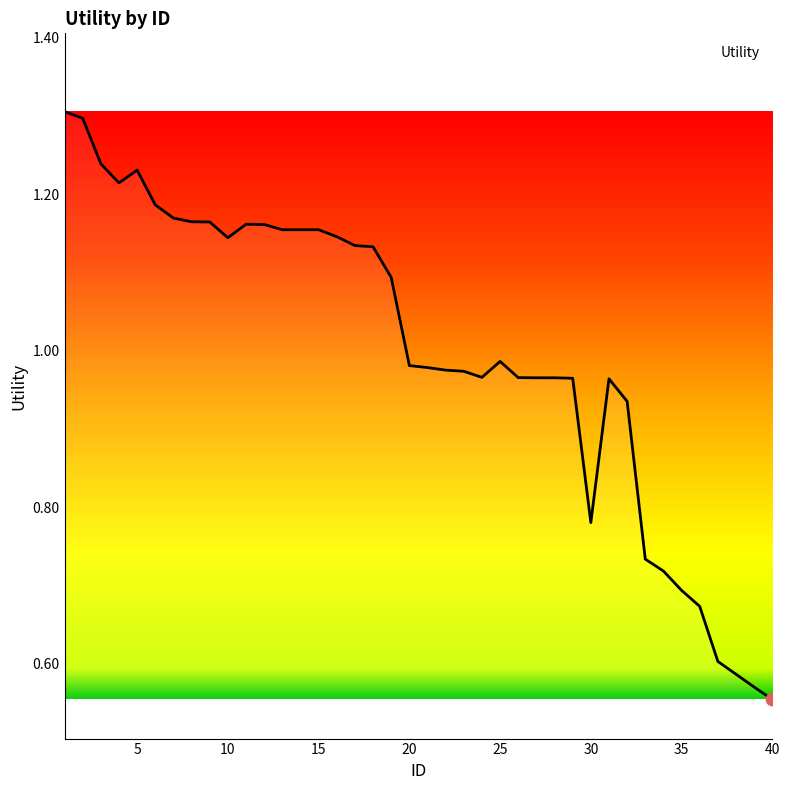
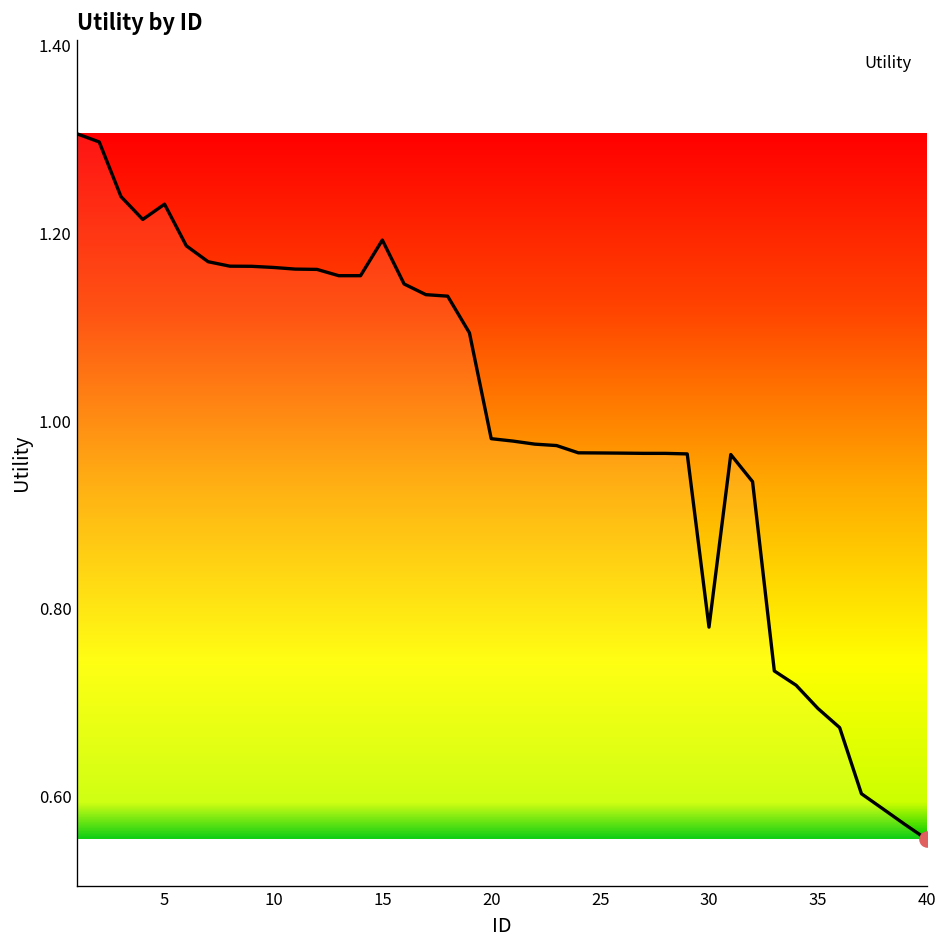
Utility, 10: 1.14 -> 1.16
Utility, 15: 1.15 -> 1.19
Utility, 25: 0.99 -> 0.97
